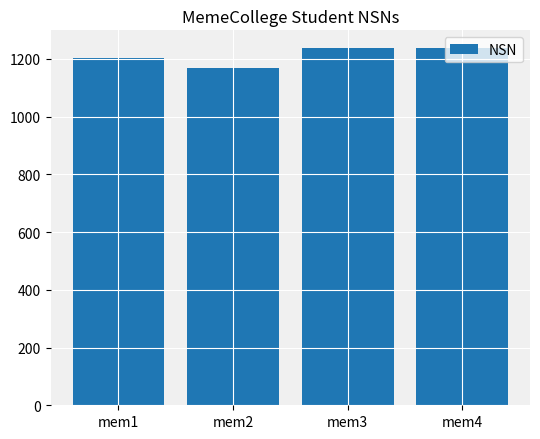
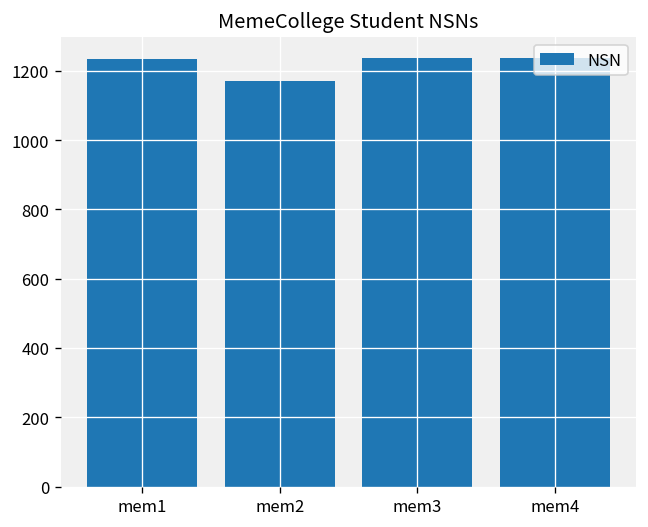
mem1: 1200 -> 1230
